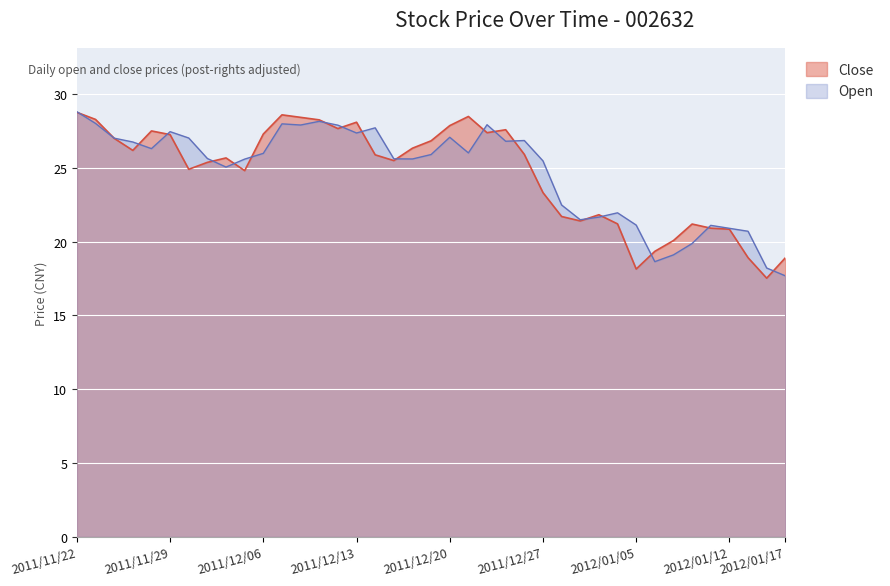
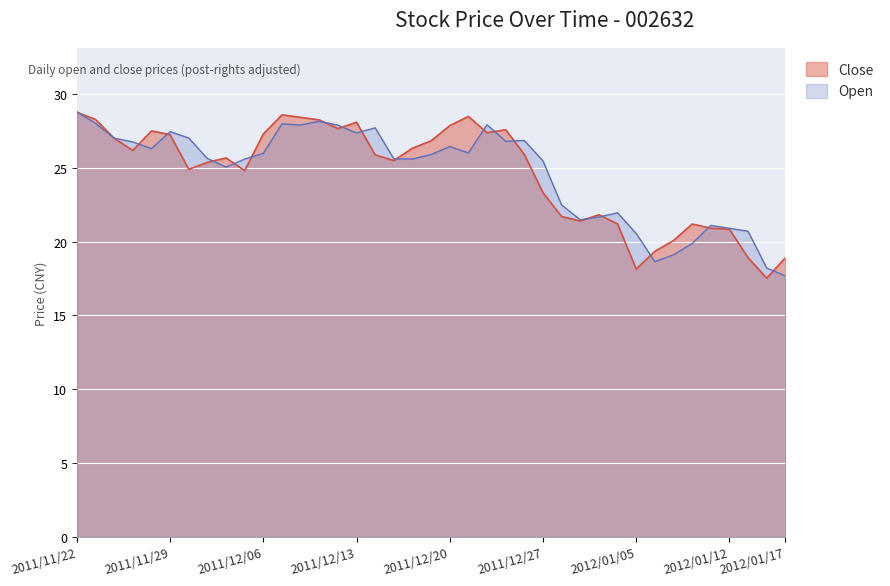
Open, 2011/12/20: 27.1 -> 26.4
Open, 2012/01/05: 21.1 -> 20.6
